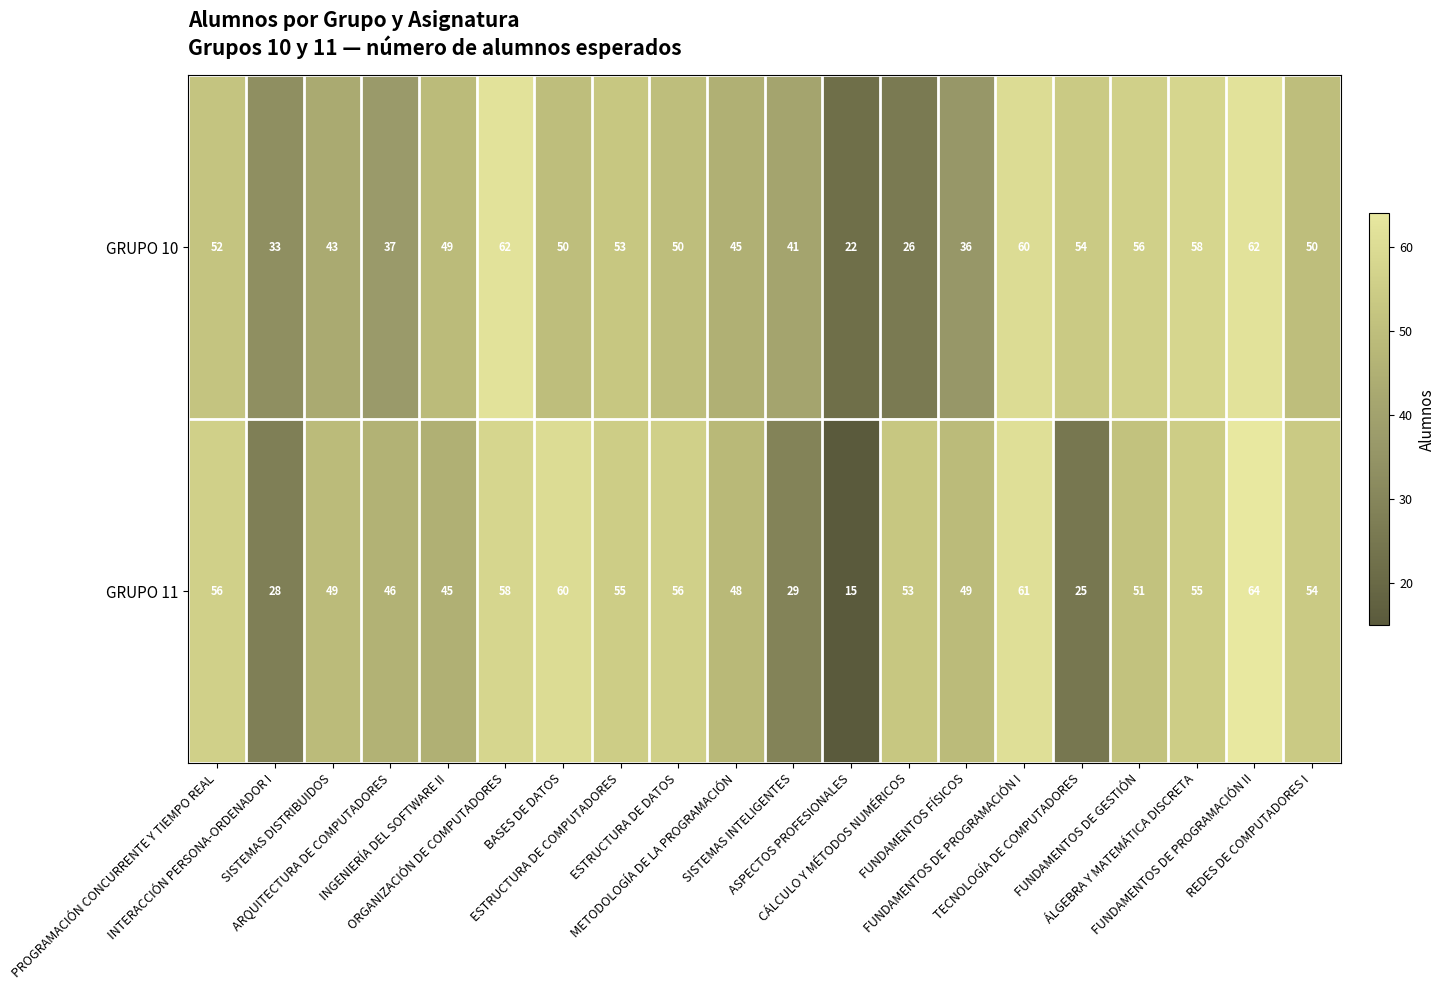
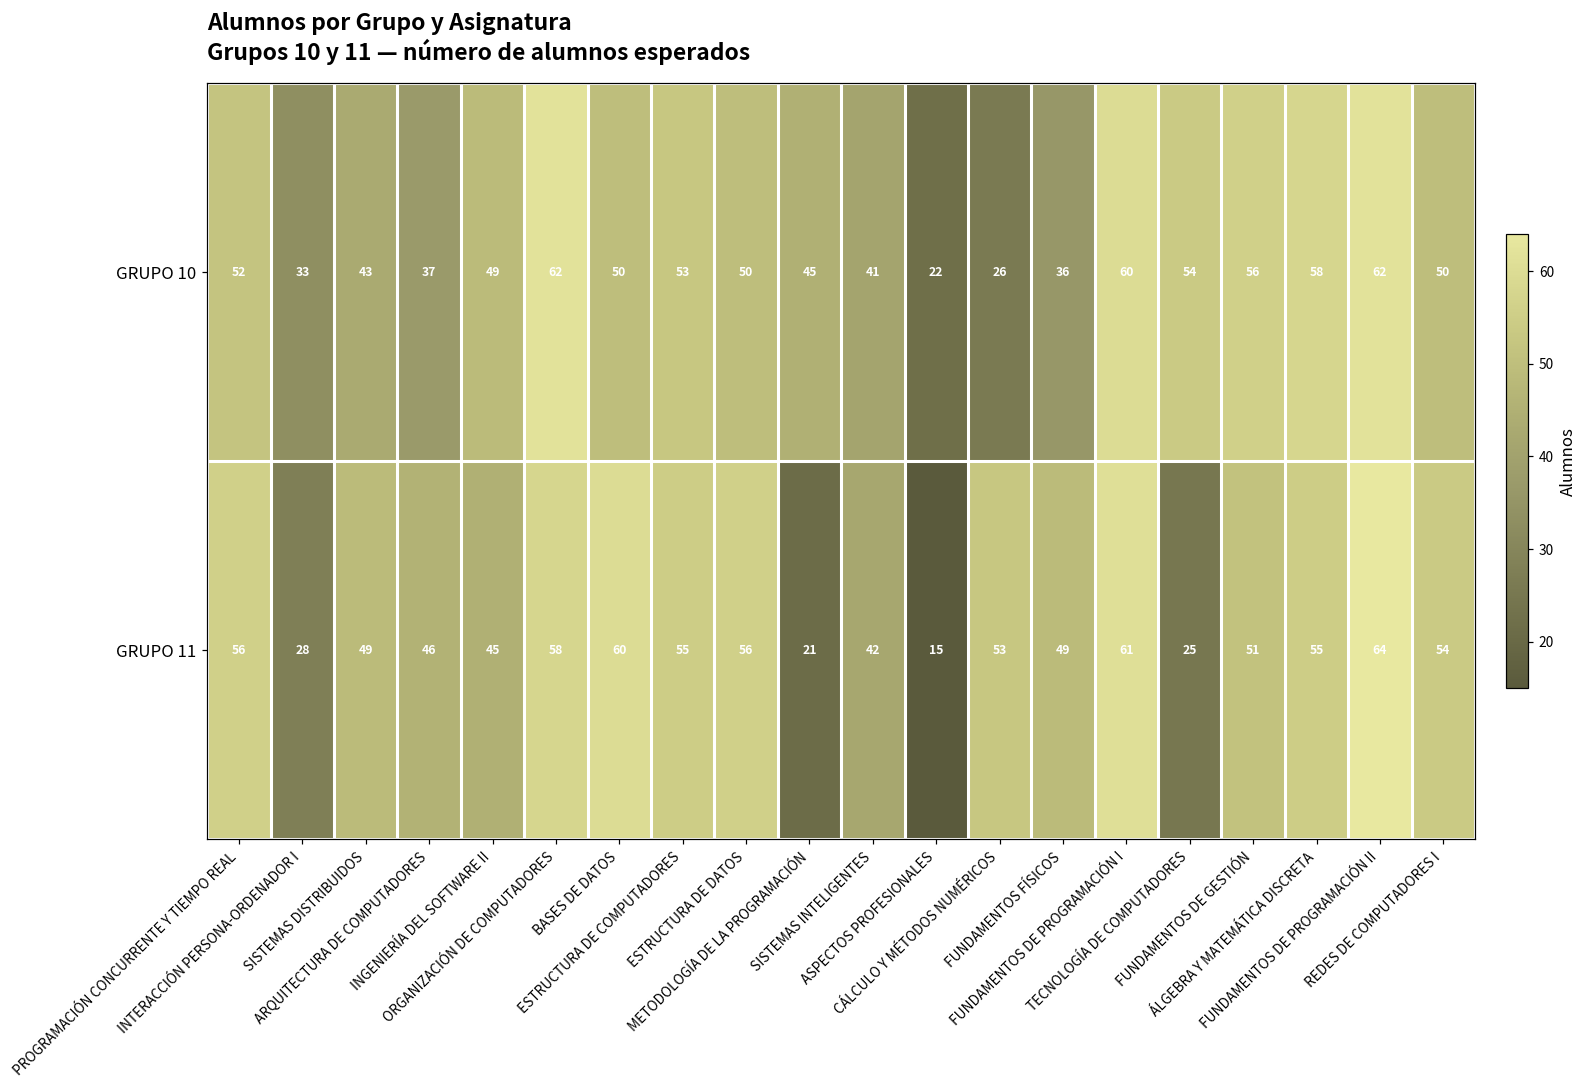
GRUPO 11, METODOLOGÍA DE LA PROGRAMACIÓN: 48 -> 21
GRUPO 11, SISTEMAS INTELIGENTES: 29 -> 42
